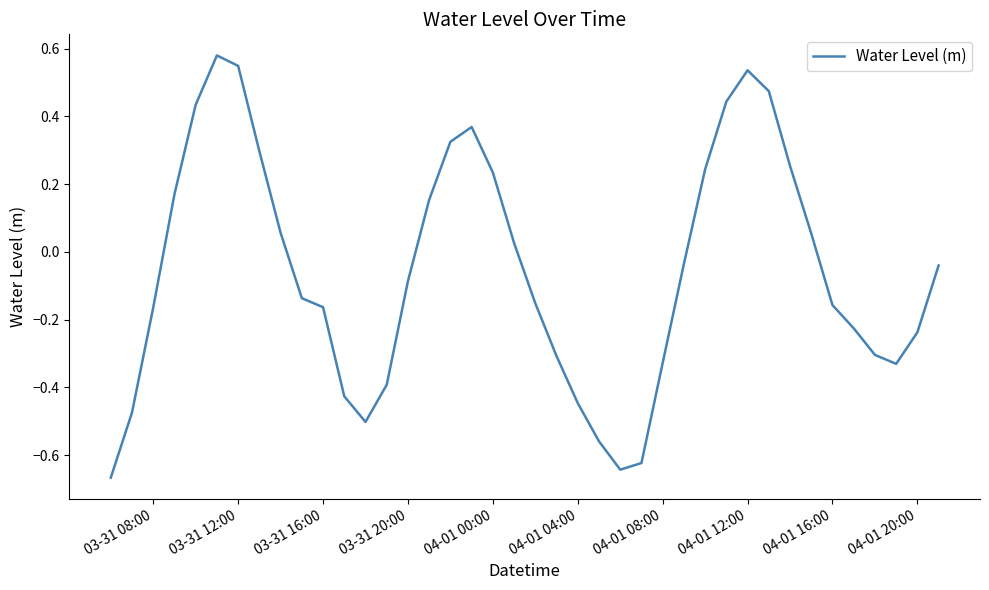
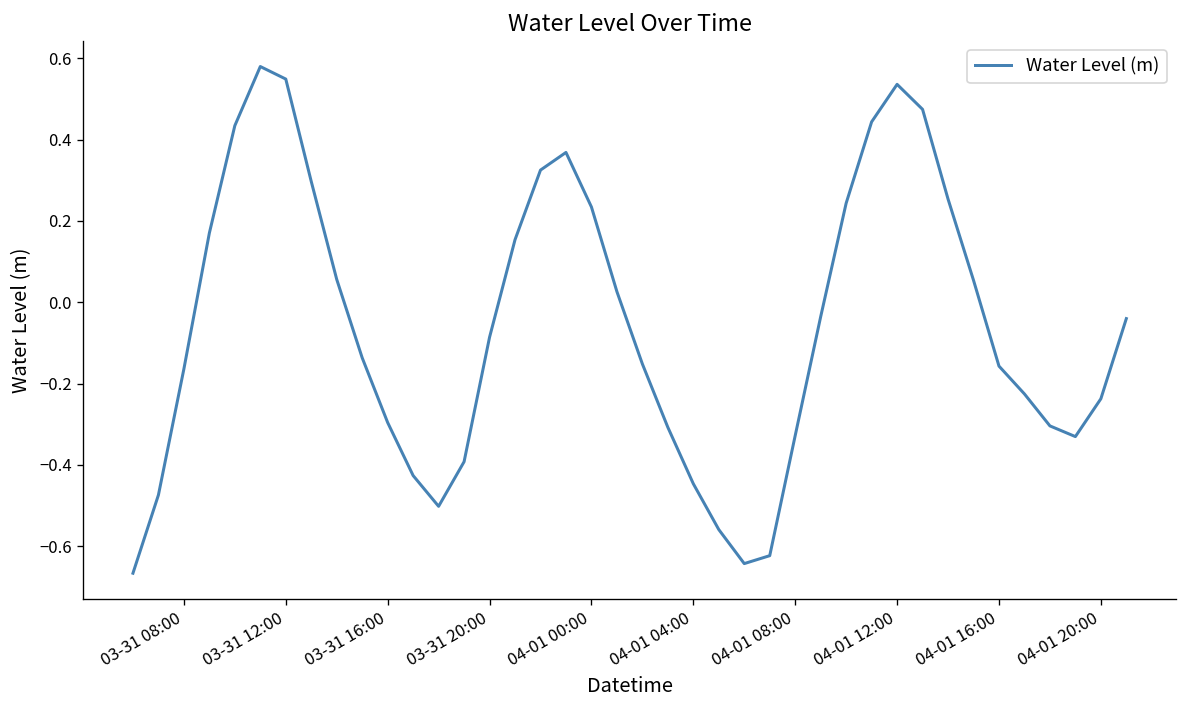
03-31 16:00: -0.16 -> -0.30
